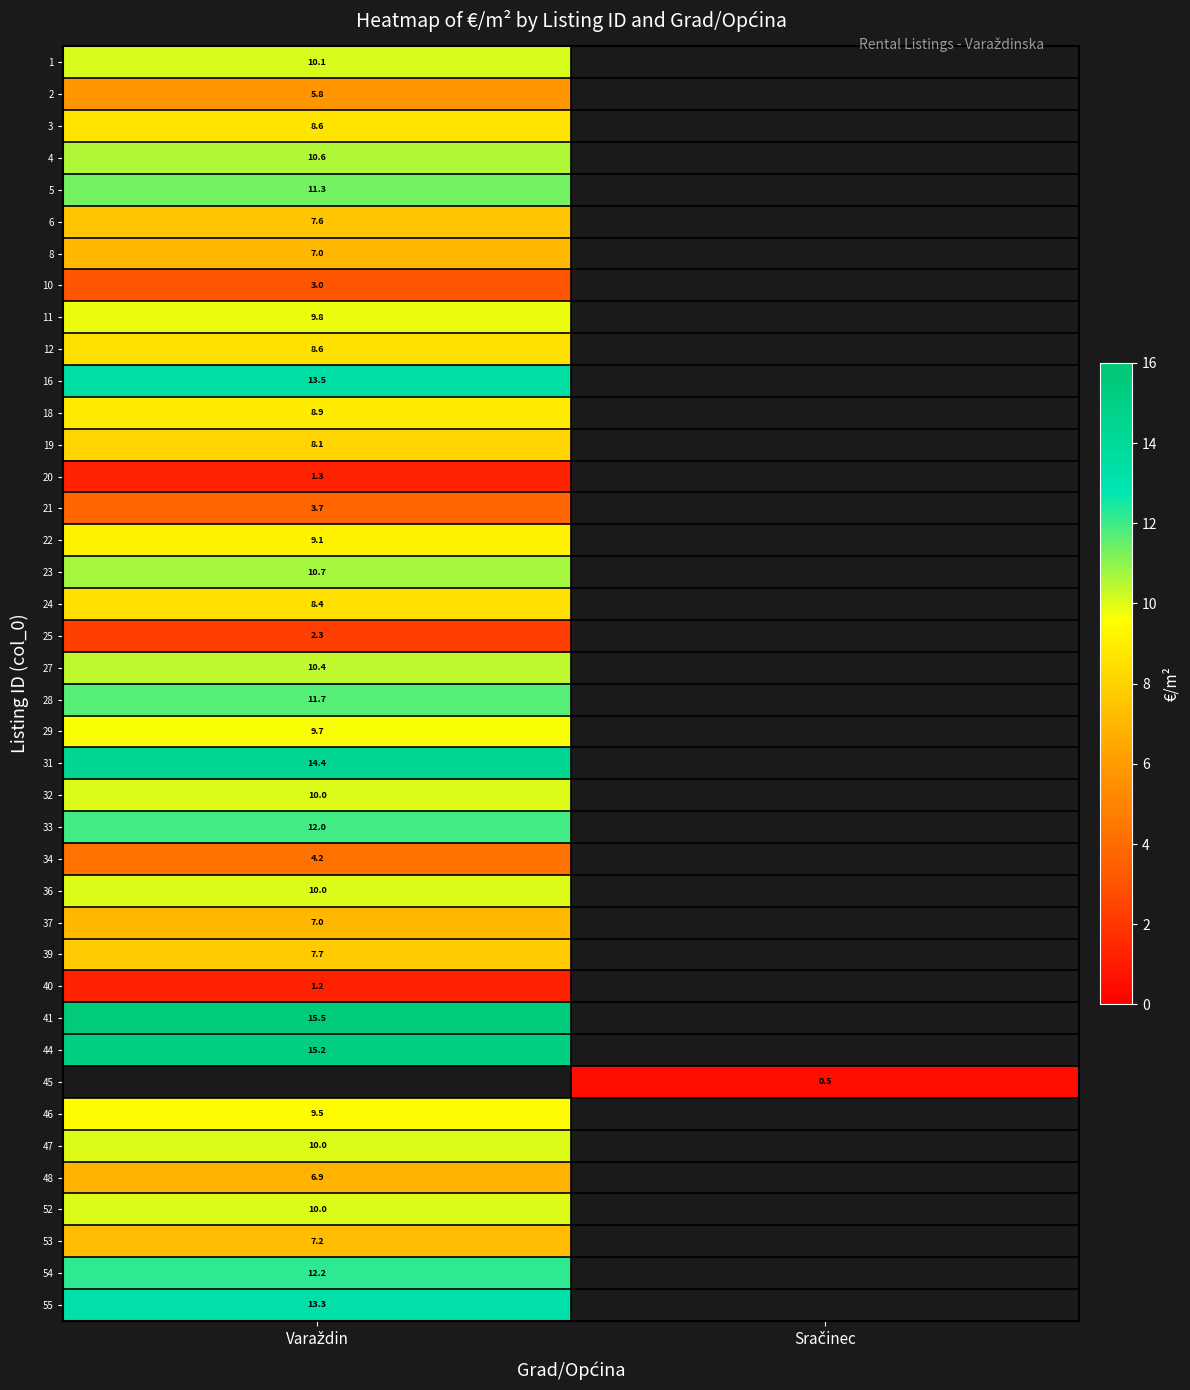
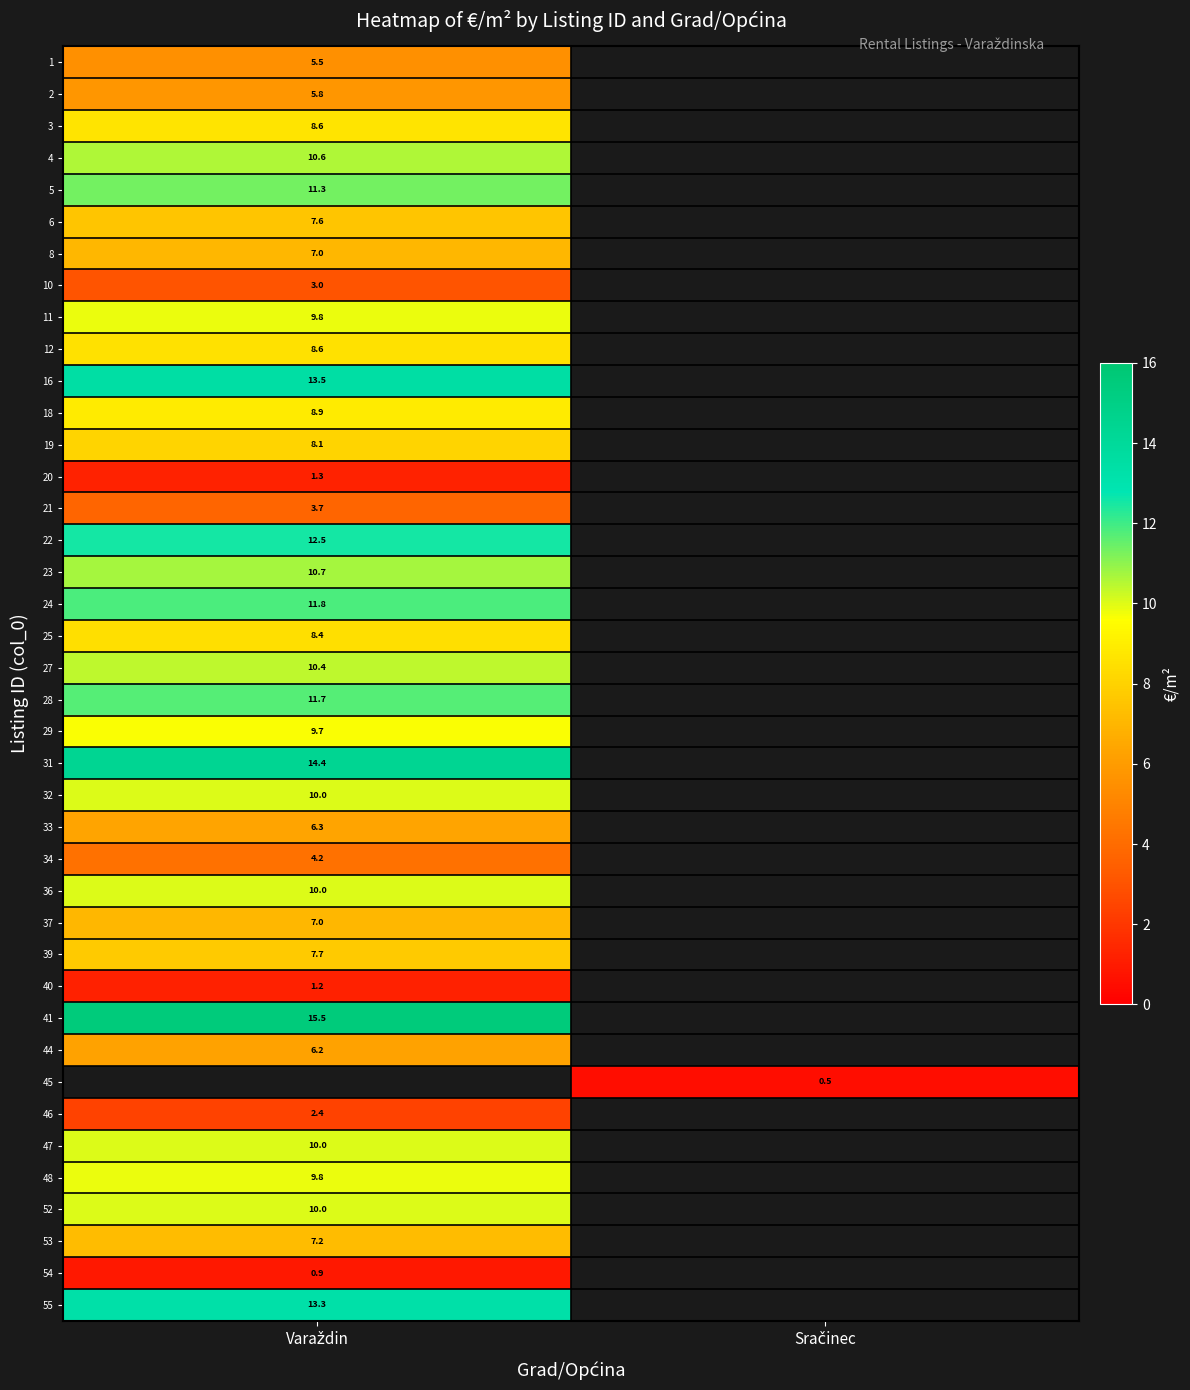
1, Varaždin: 10.1 -> 5.5
22, Varaždin: 9.1 -> 12.5
24, Varaždin: 8.4 -> 11.8
25, Varaždin: 2.3 -> 8.4
33, Varaždin: 12.0 -> 6.3
44, Varaždin: 15.2 -> 6.2
46, Varaždin: 9.5 -> 2.4
48, Varaždin: 6.9 -> 9.8
54, Varaždin: 12.2 -> 0.9
